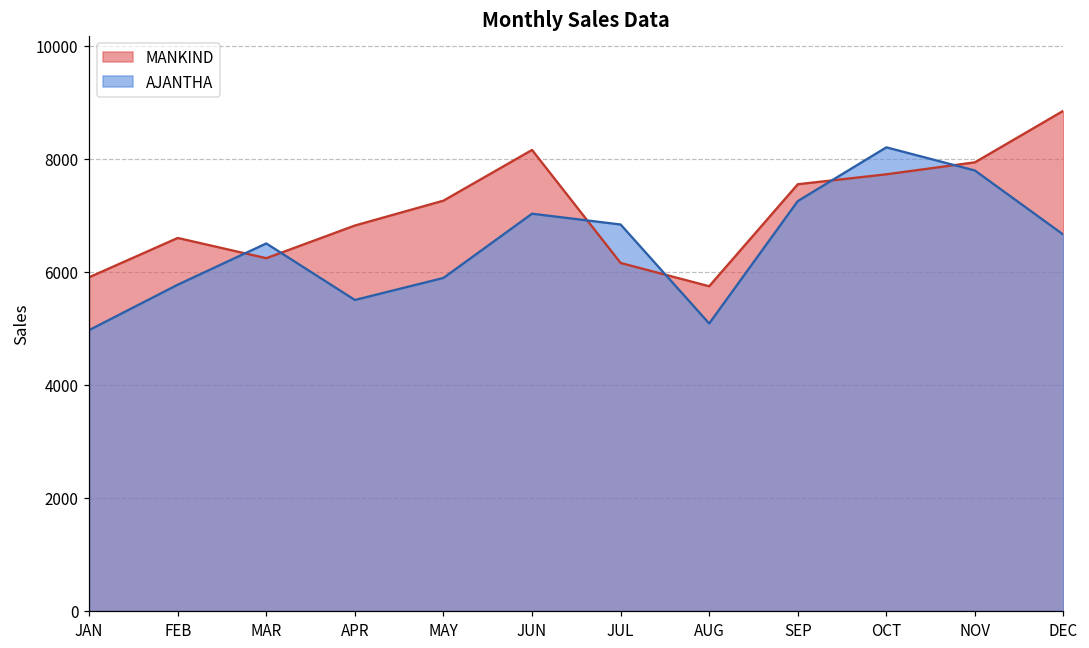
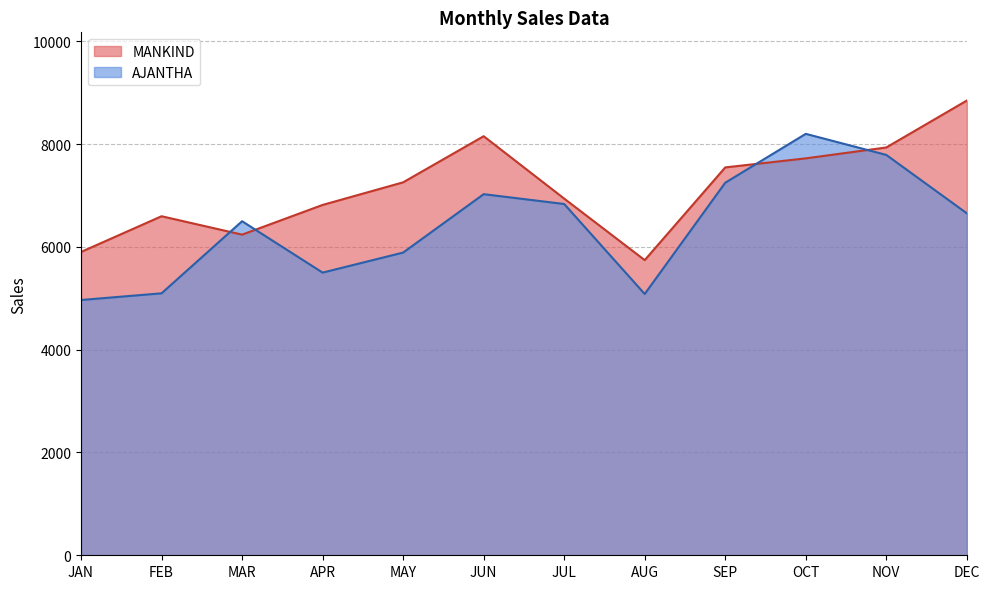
AJANTHA, FEB: 5800 -> 5100
MANKIND, JUL: 6200 -> 6900
